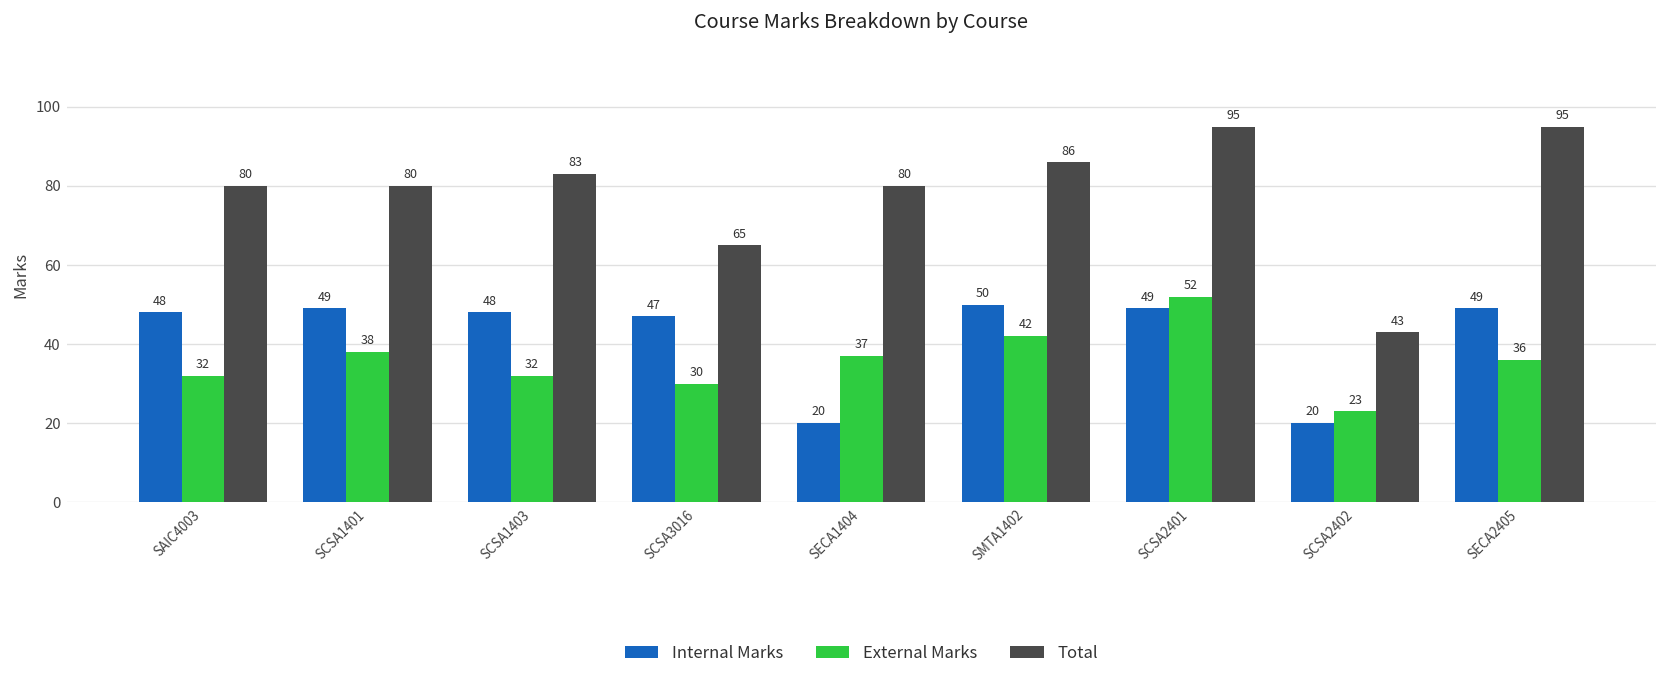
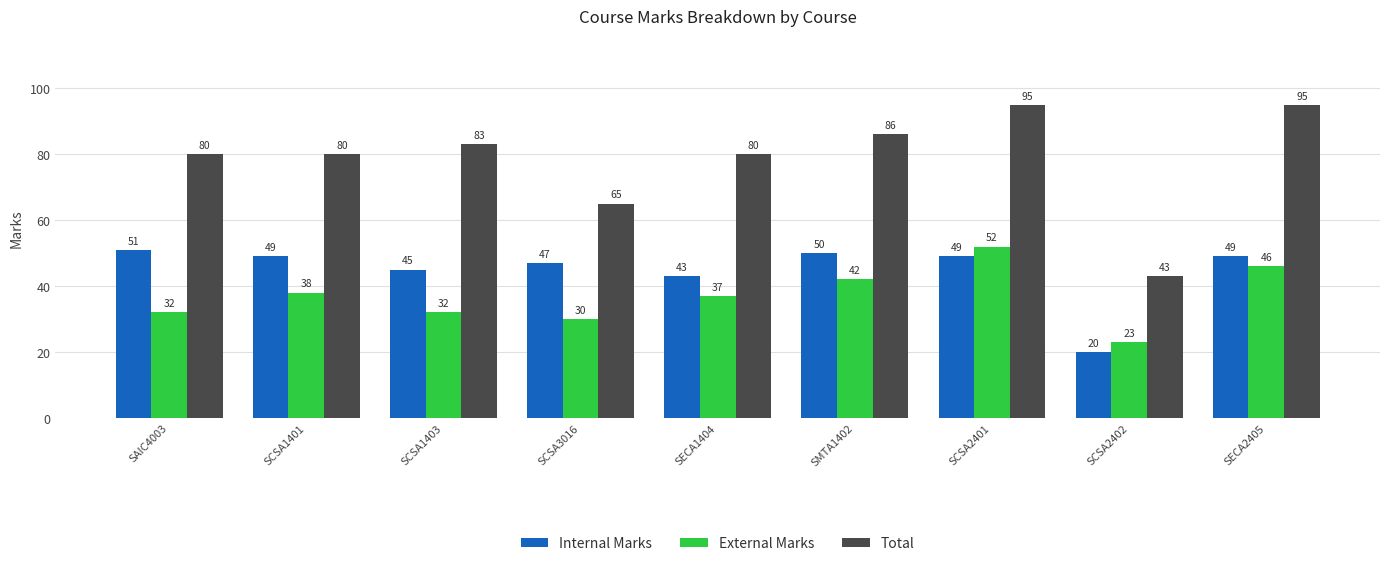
Internal Marks, SAIC4003: 48 -> 51
Internal Marks, SCSA1403: 48 -> 45
Internal Marks, SECA1404: 20 -> 43
External Marks, SECA2405: 36 -> 46
